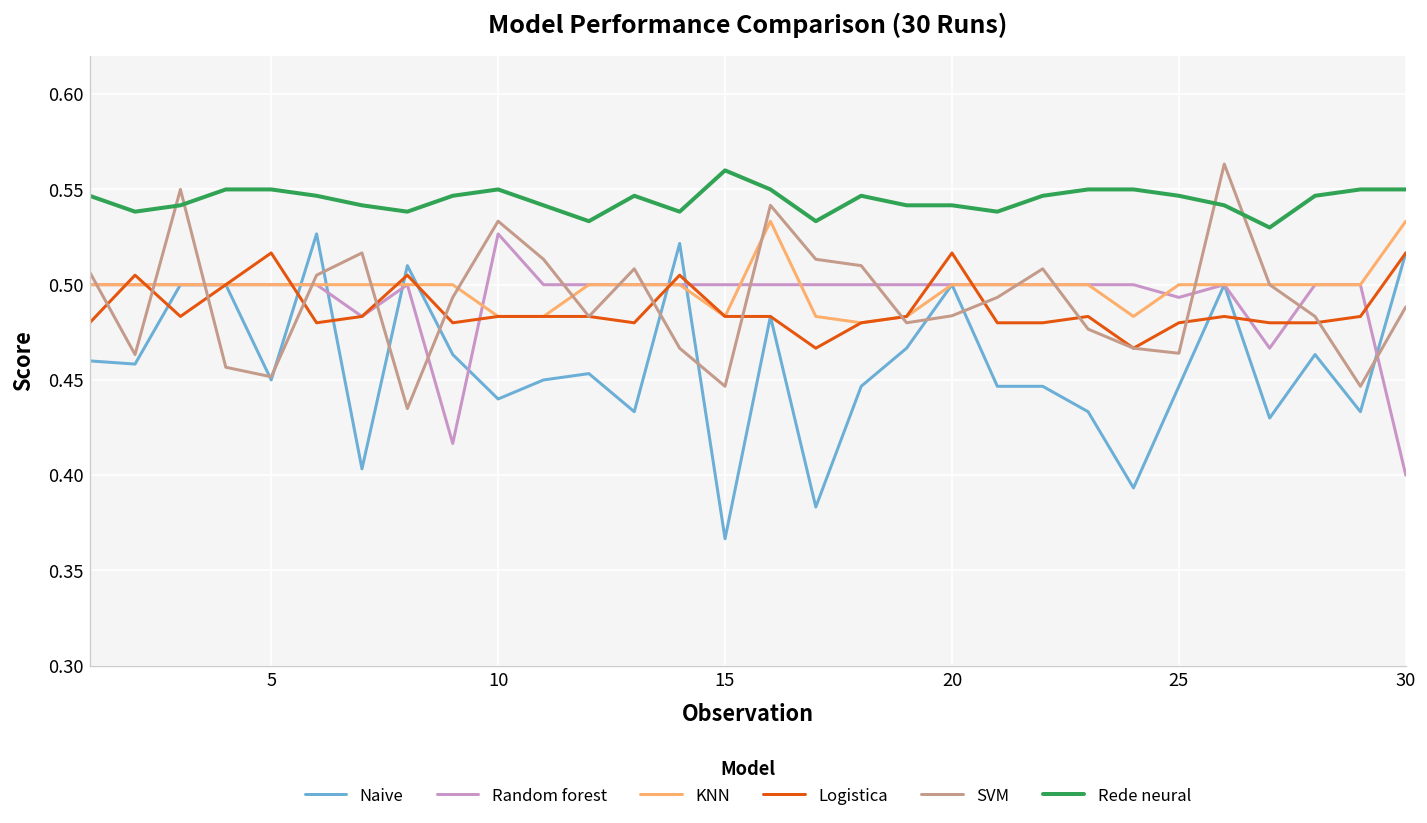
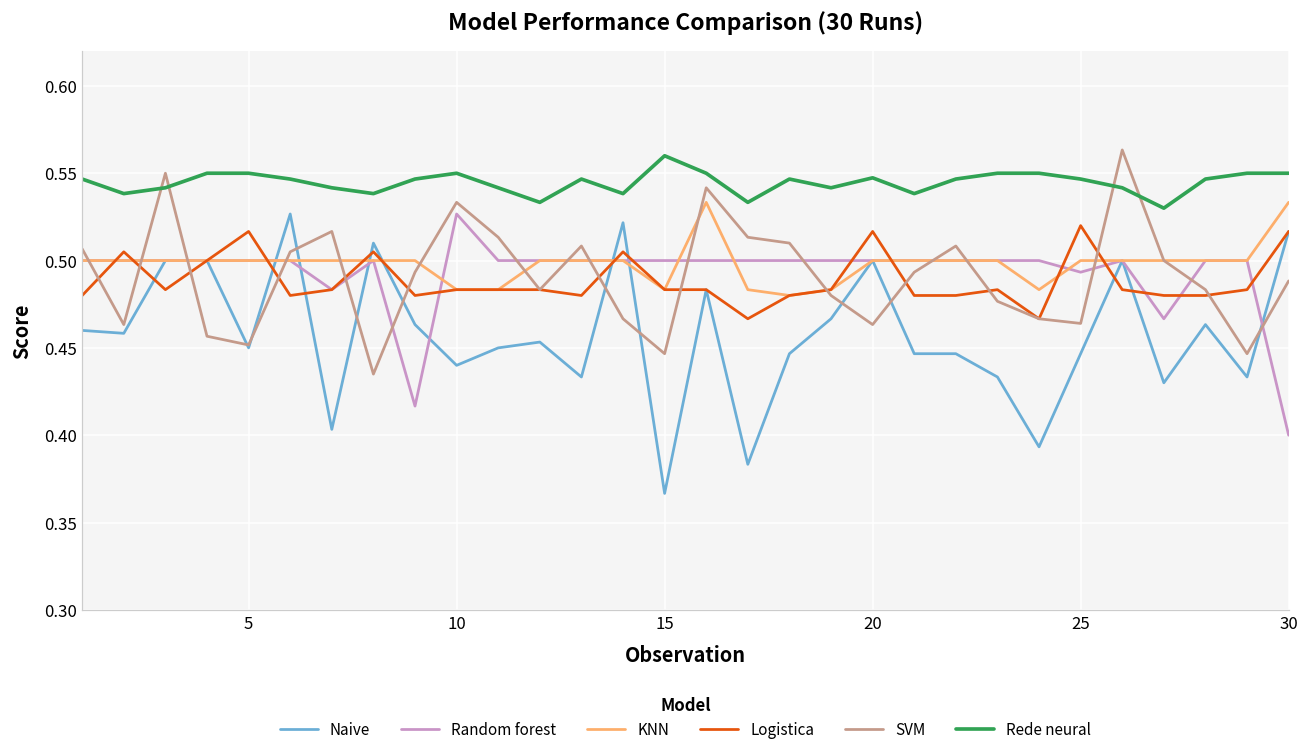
SVM, 20: 0.484 -> 0.463
Rede neural, 20: 0.542 -> 0.547
Logistica, 25: 0.48 -> 0.52
